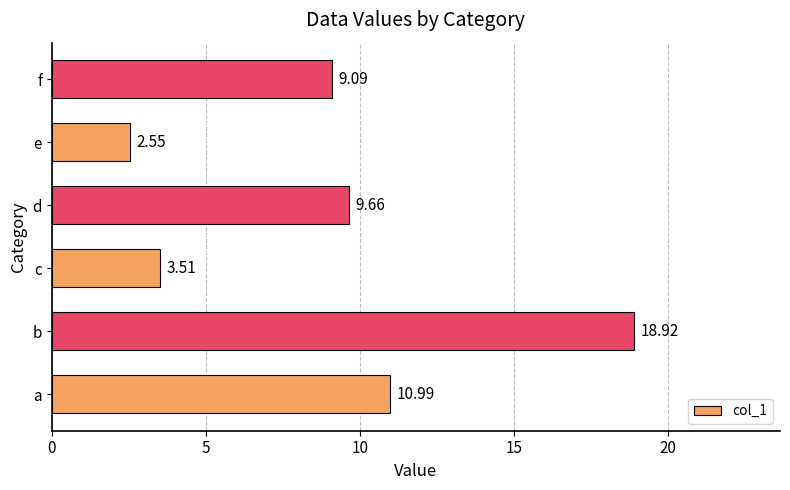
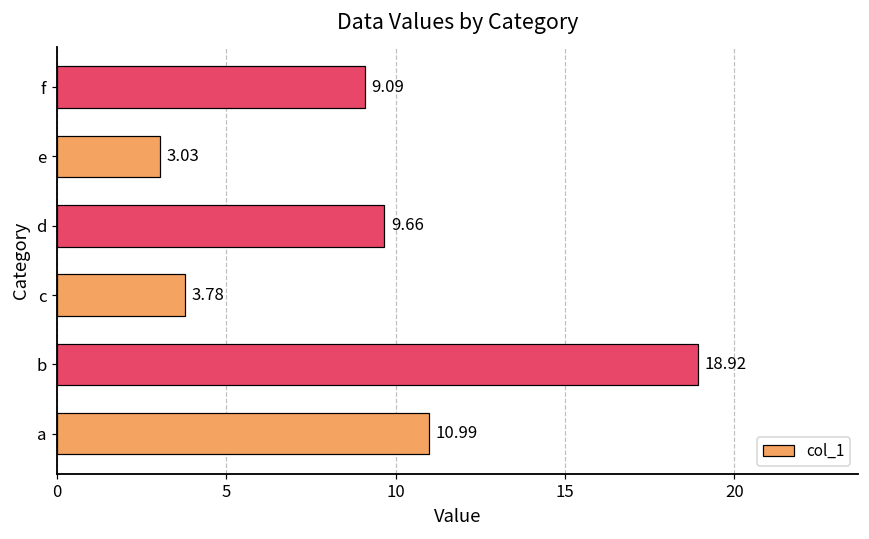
e: 2.55 -> 3.03
c: 3.51 -> 3.78
